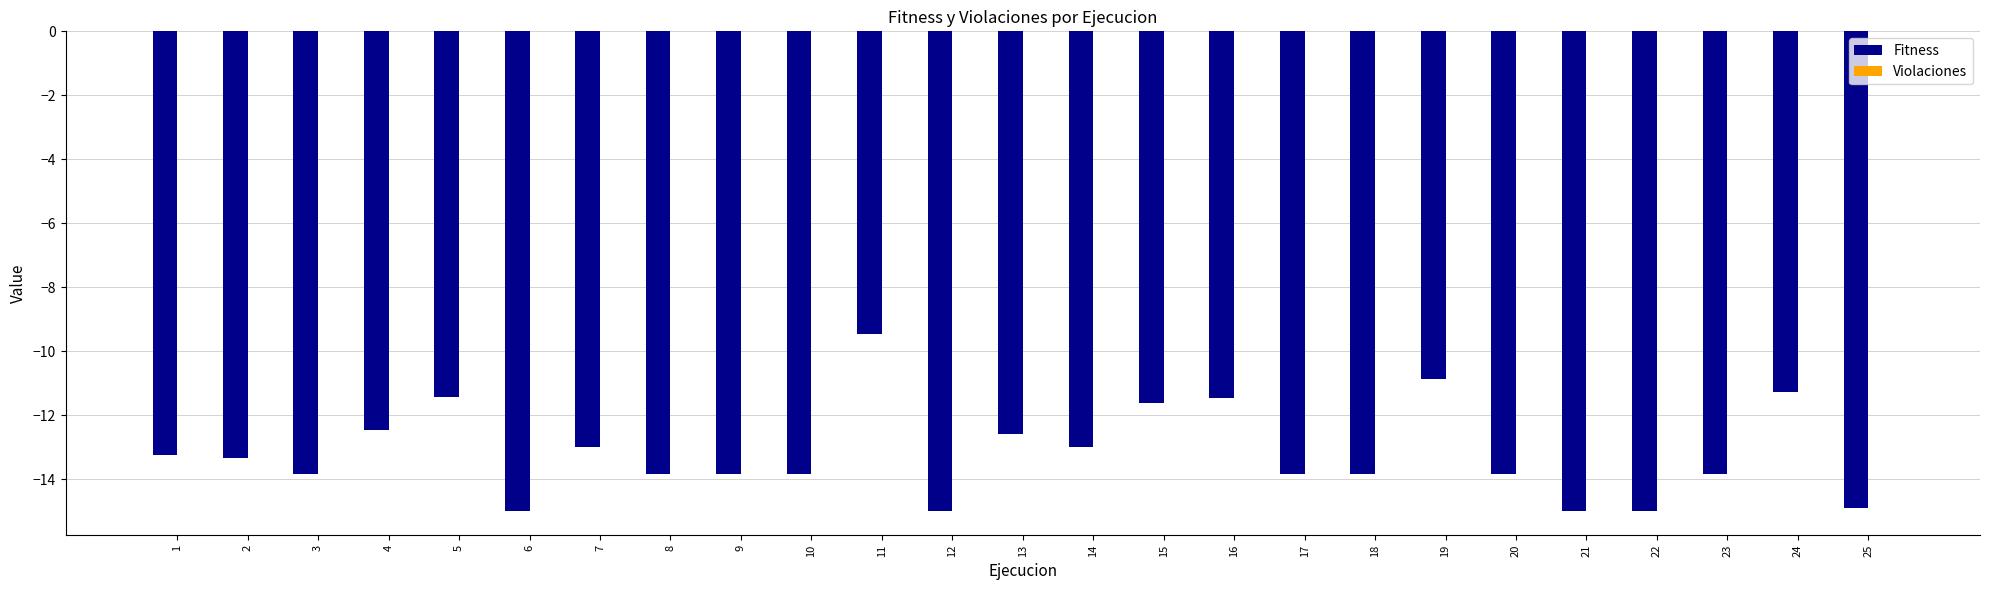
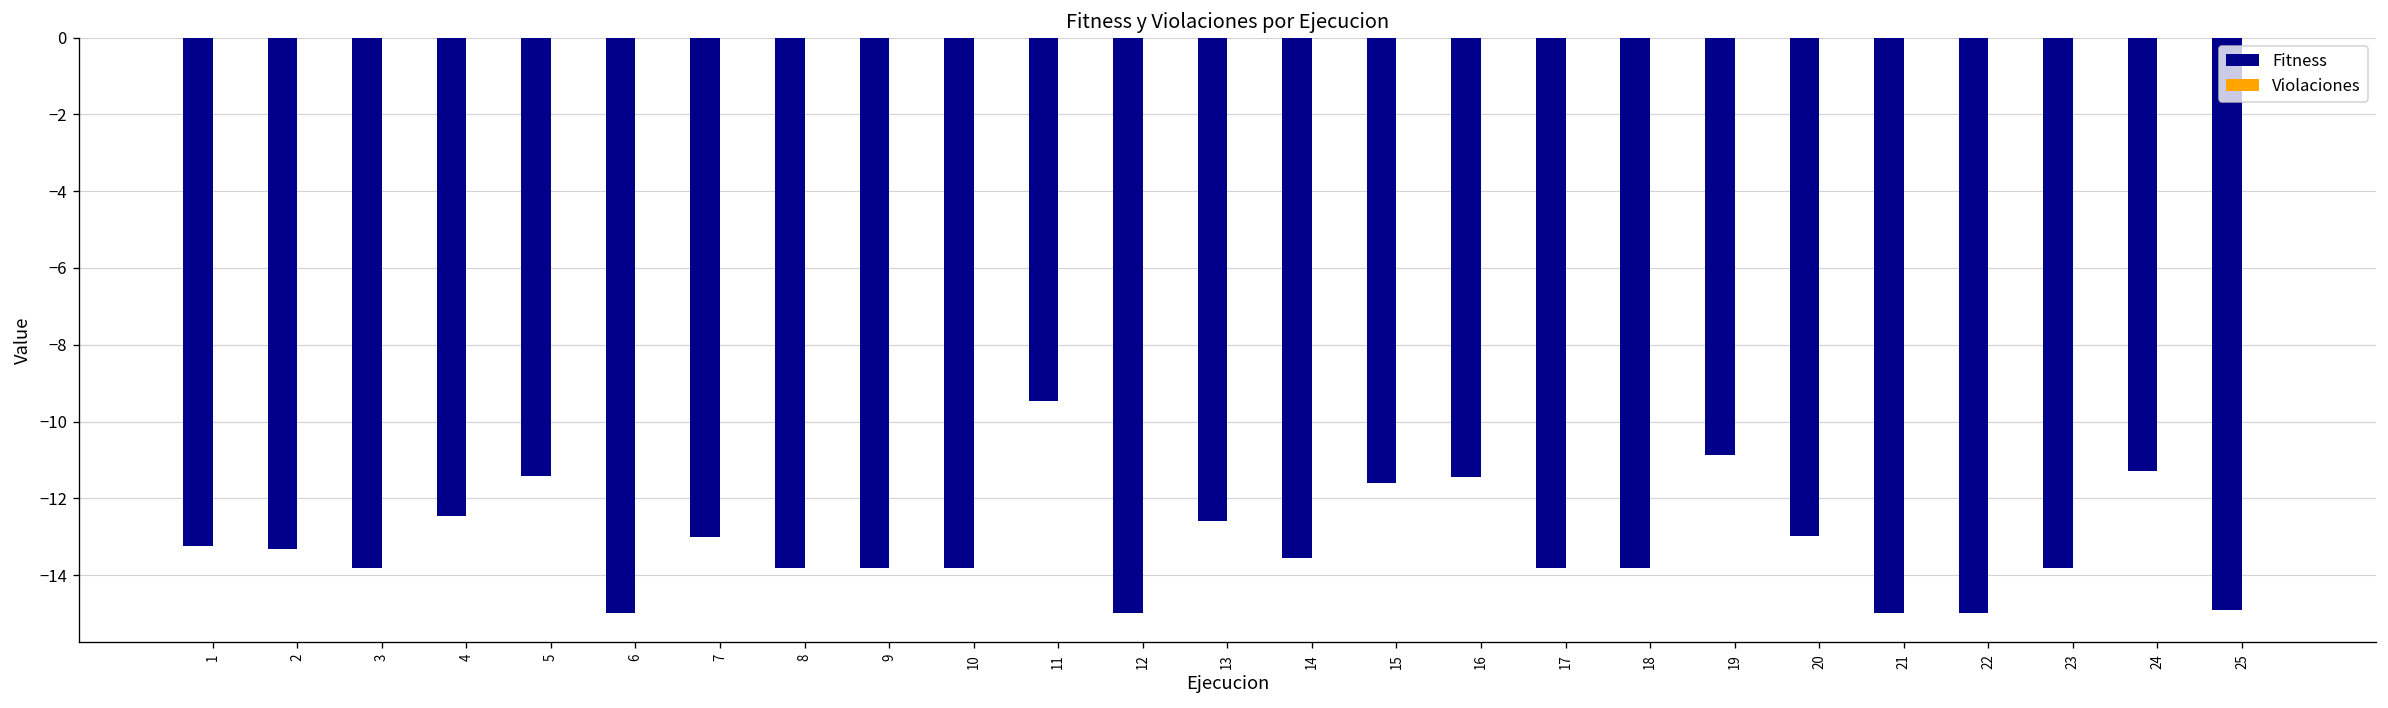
Fitness, 14: -13.0 -> -13.5
Fitness, 20: -13.8 -> -13.0
